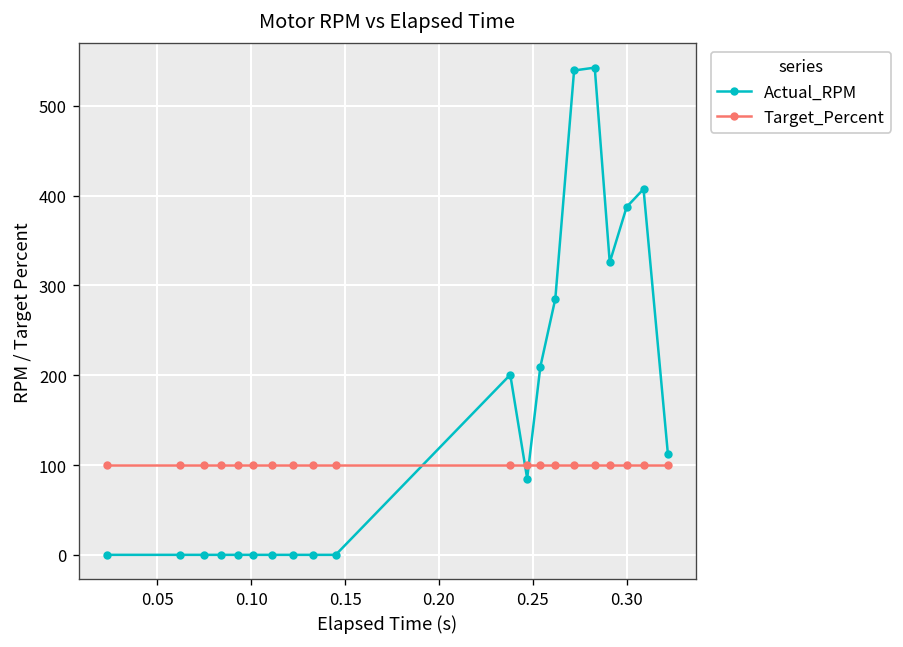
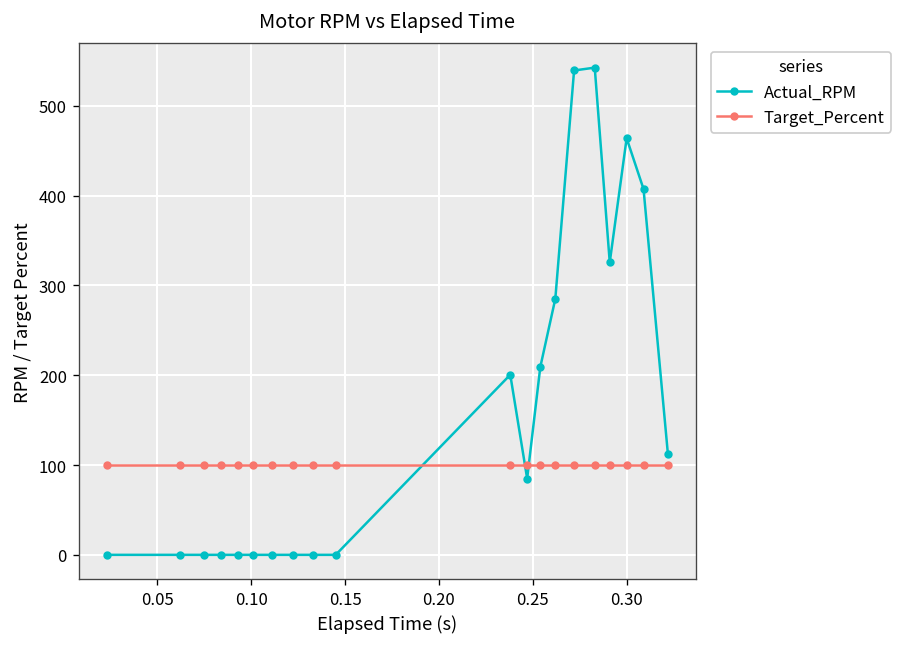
Actual_RPM, 0.30: 390 -> 460
